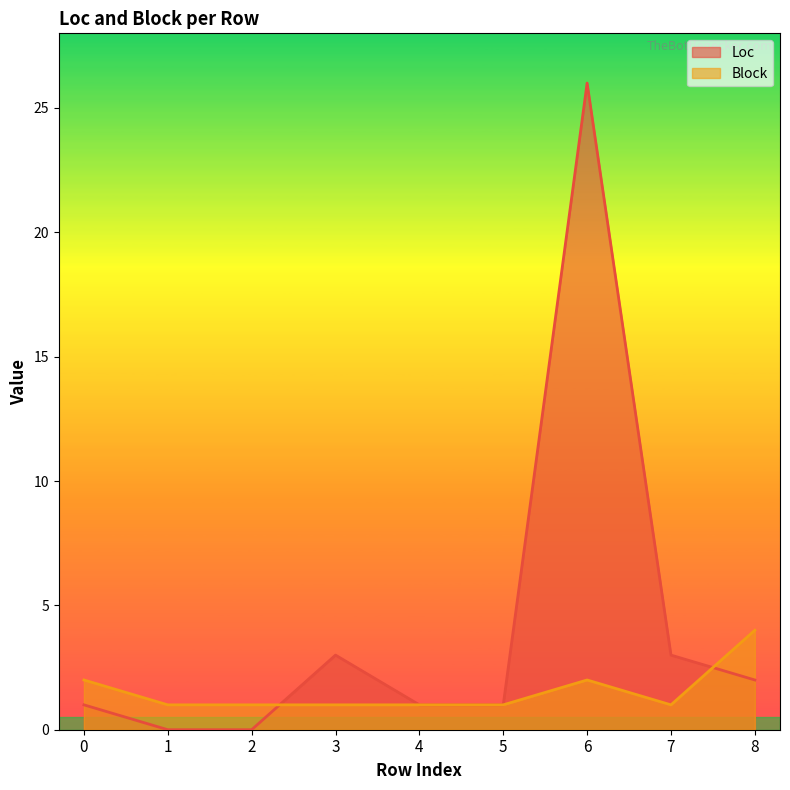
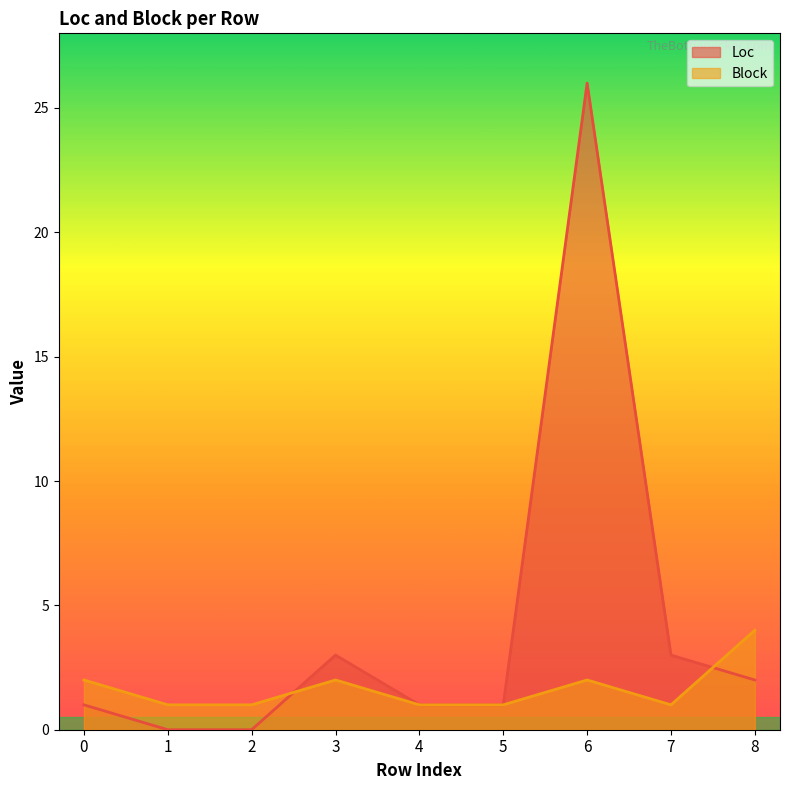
Block, 3: 1 -> 2
